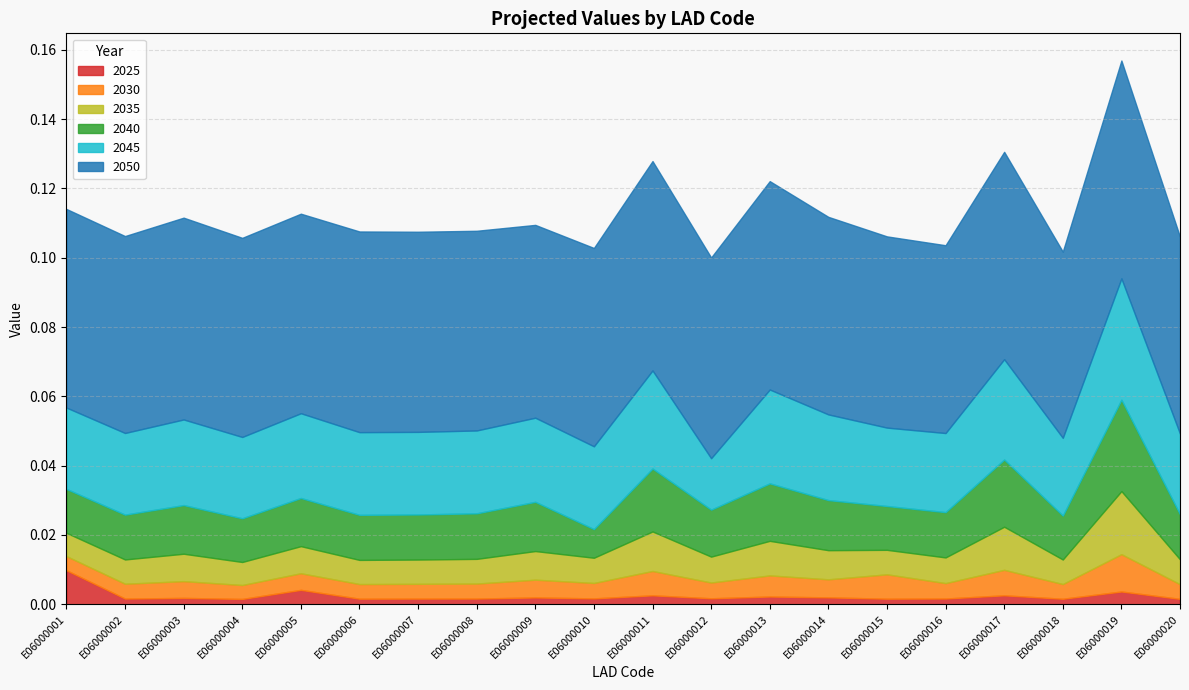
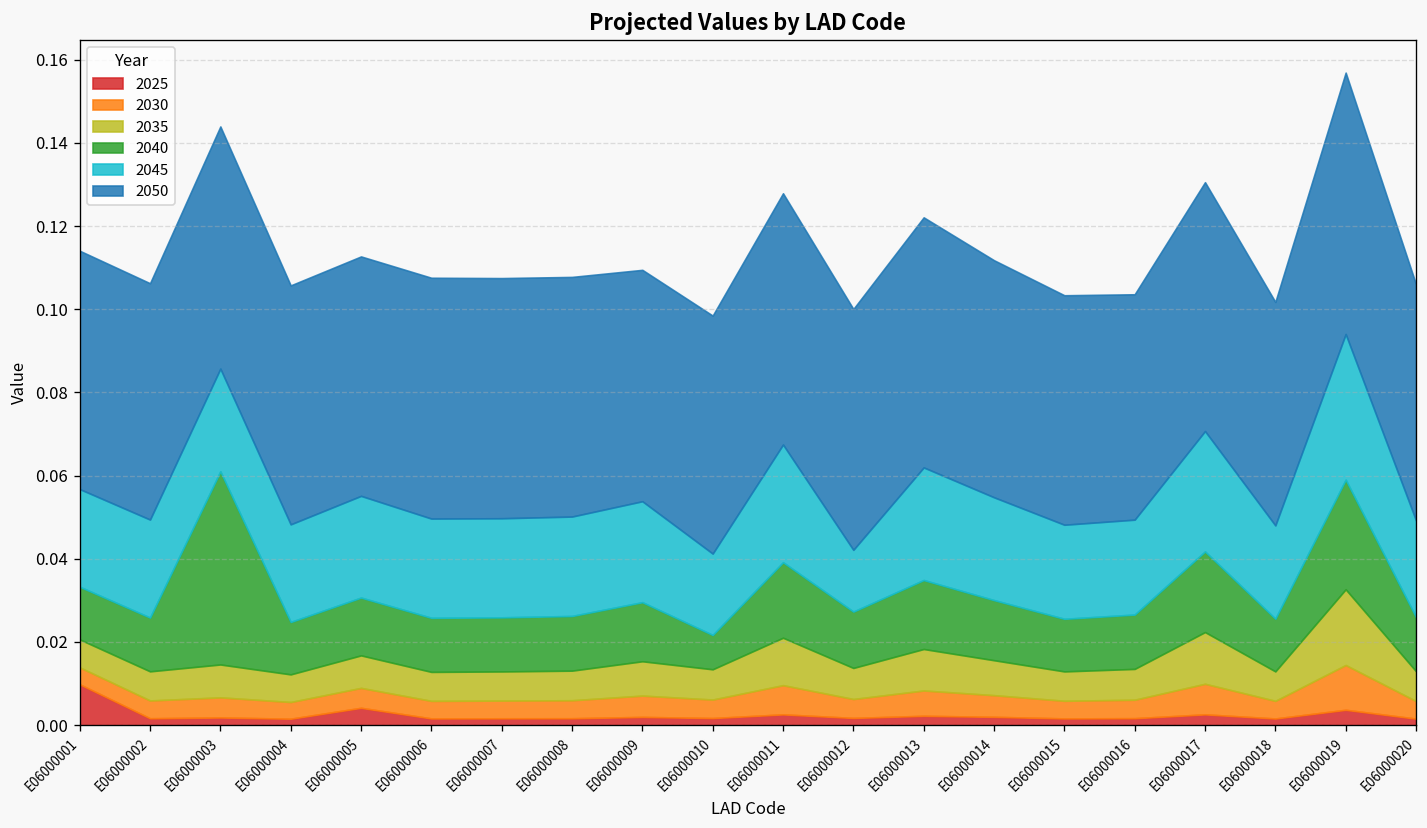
2040, E06000003: 0.014 -> 0.046
2045, E06000010: 0.024 -> 0.020
2030, E06000015: 0.007 -> 0.004
